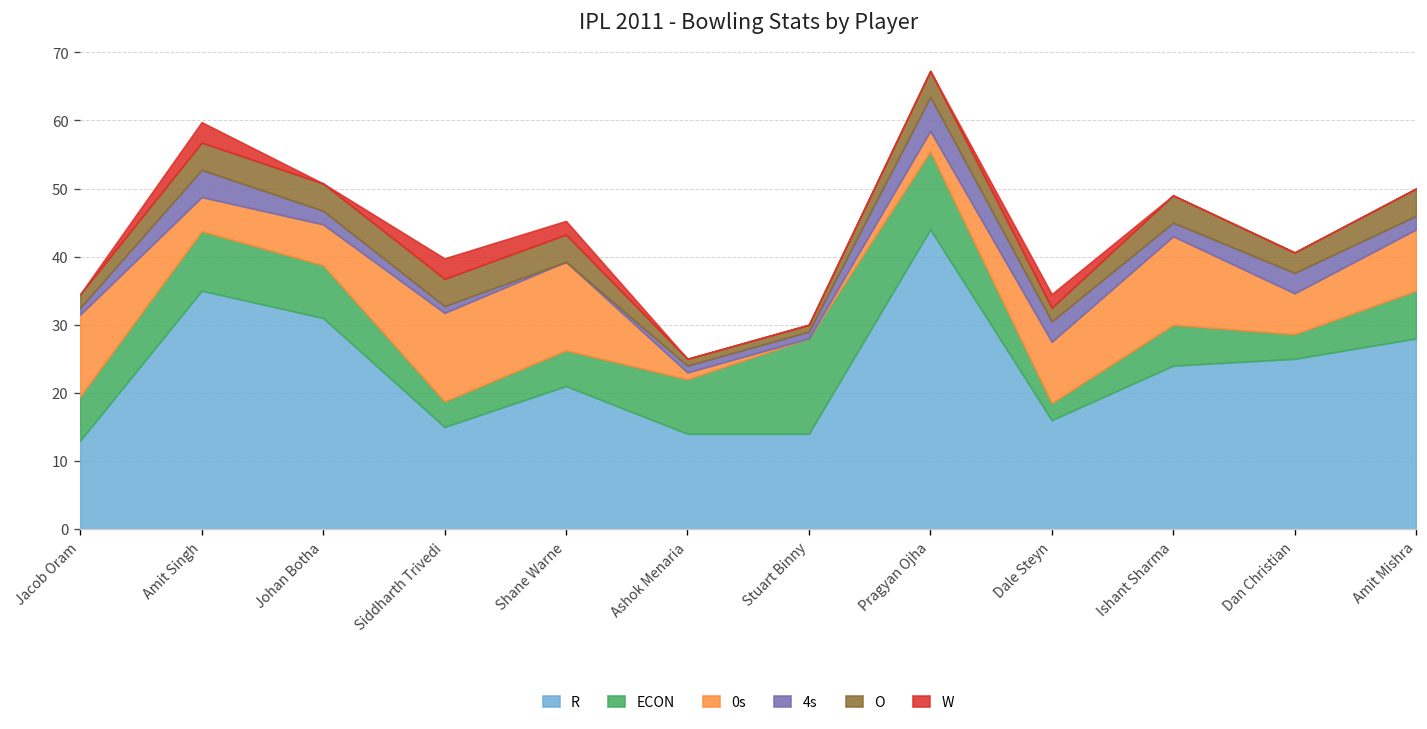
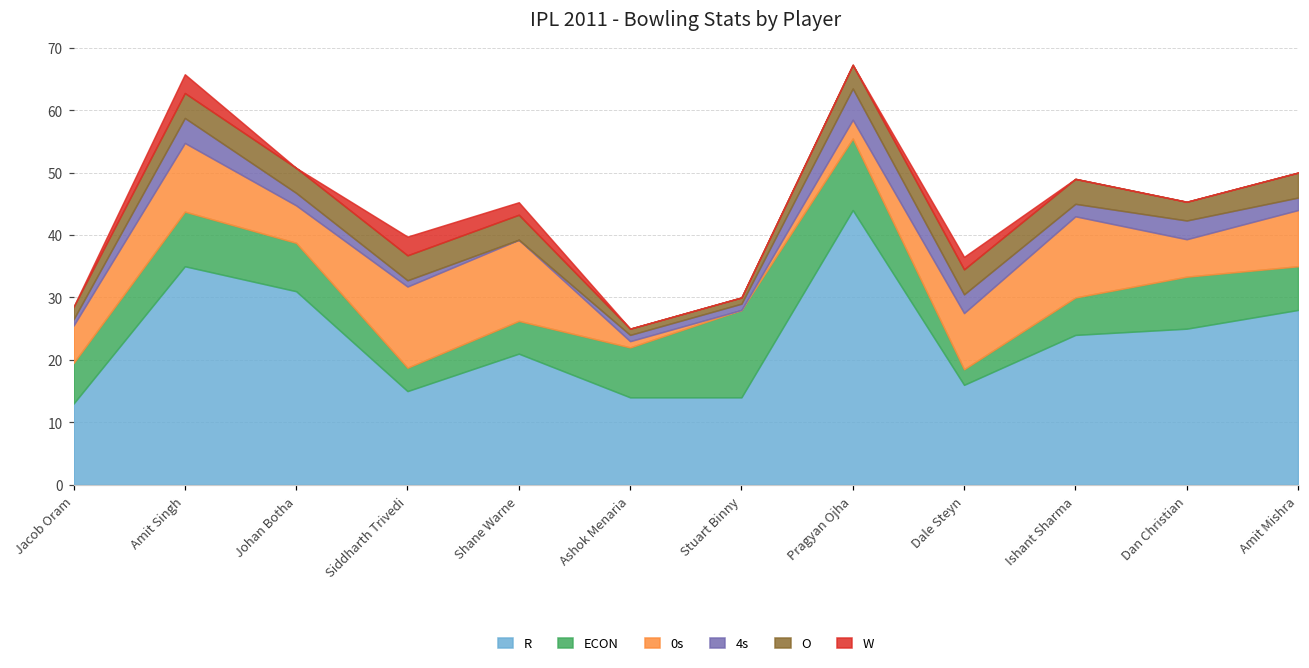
0s, Jacob Oram: 12 -> 6
0s, Amit Singh: 5 -> 11
O, Dale Steyn: 2 -> 4
ECON, Dan Christian: 4 -> 8
